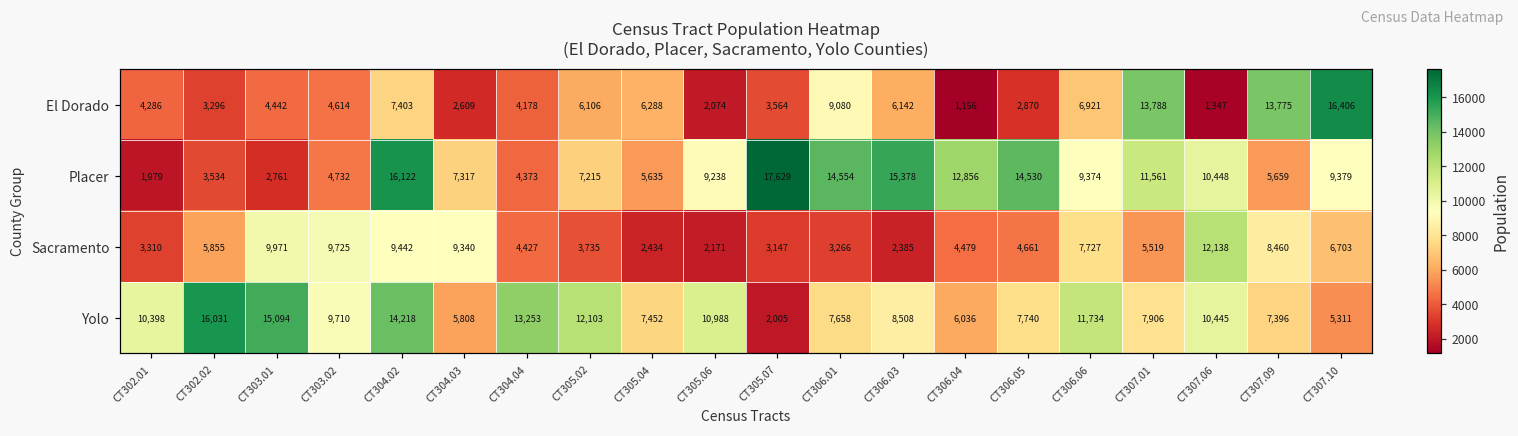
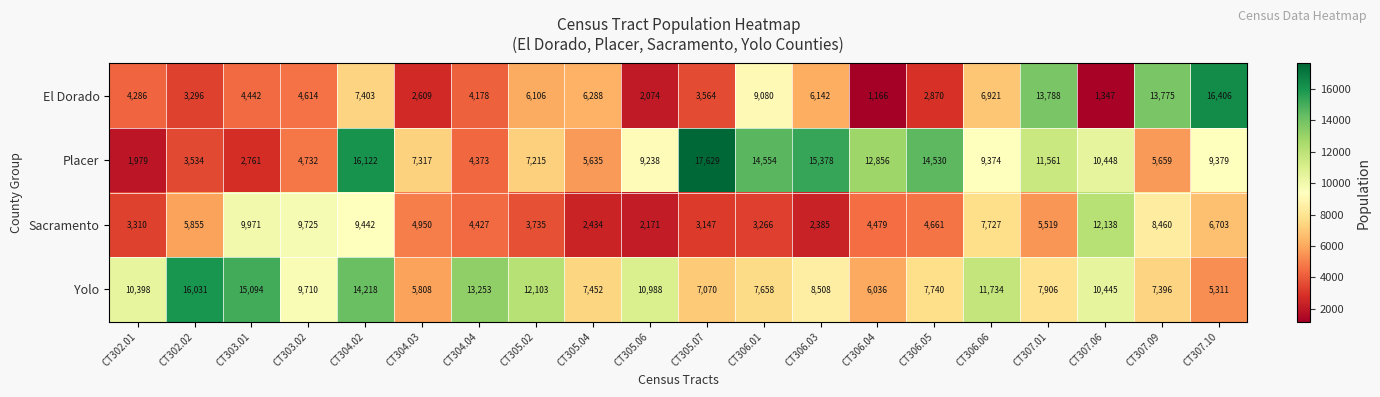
Sacramento, CT304.03: 9,340 -> 4,950
Yolo, CT305.07: 2,005 -> 7,070
